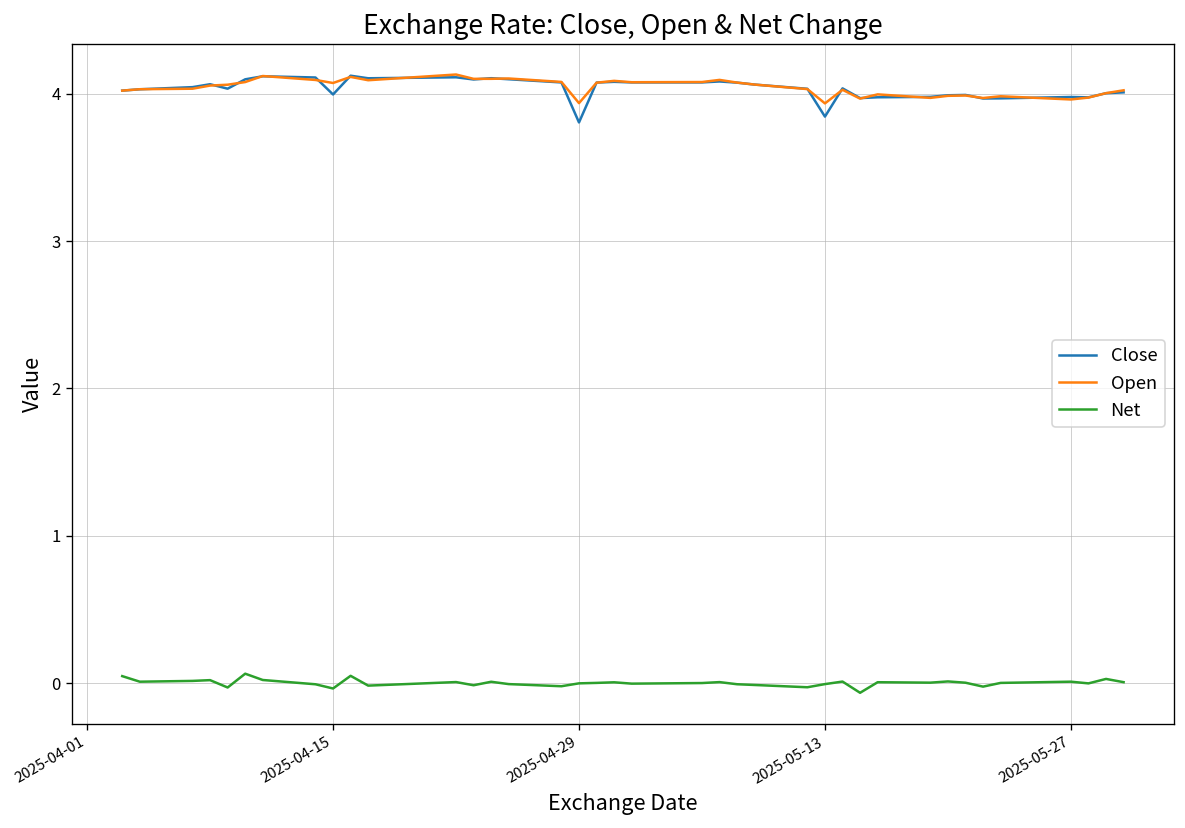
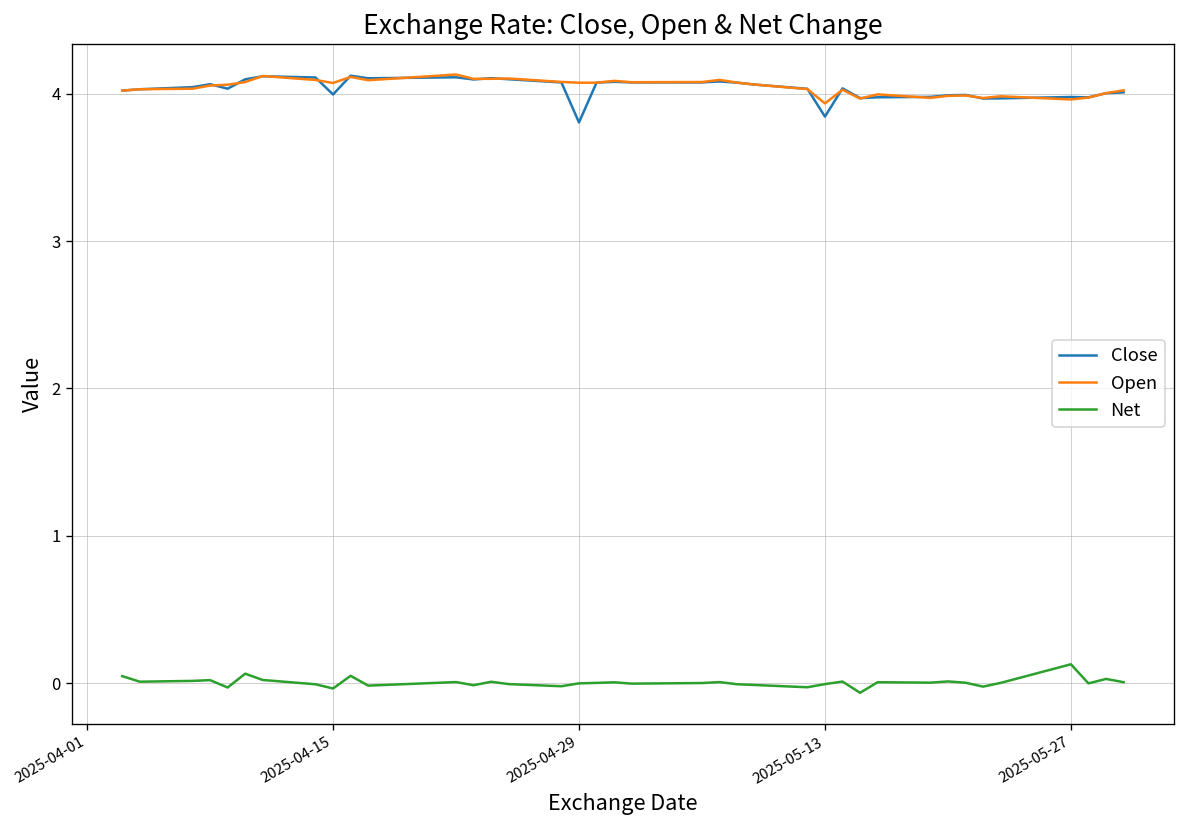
Open, 2025-04-29: 3.94 -> 4.08
Net, 2025-05-27: 0.01 -> 0.13
